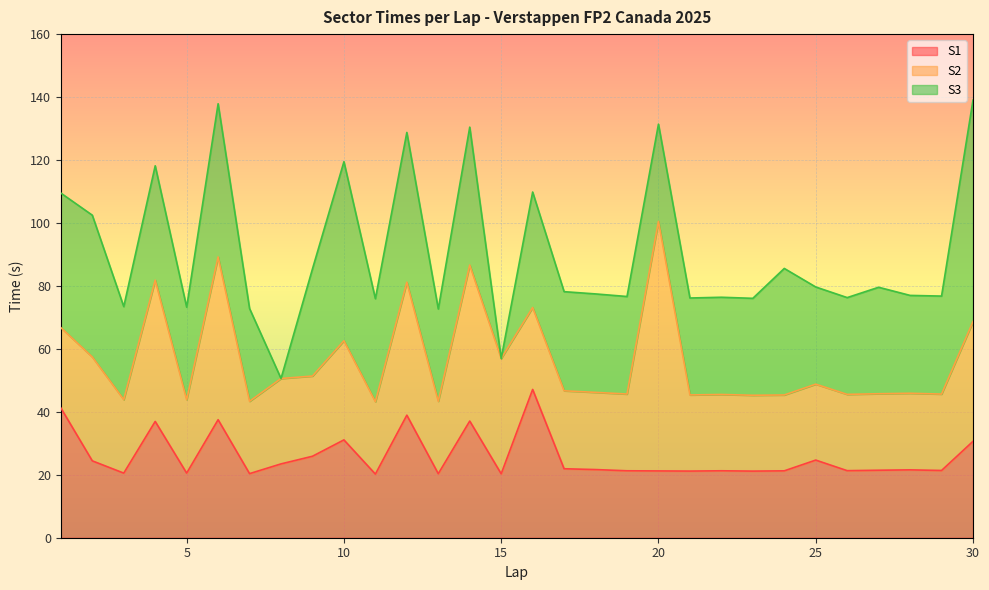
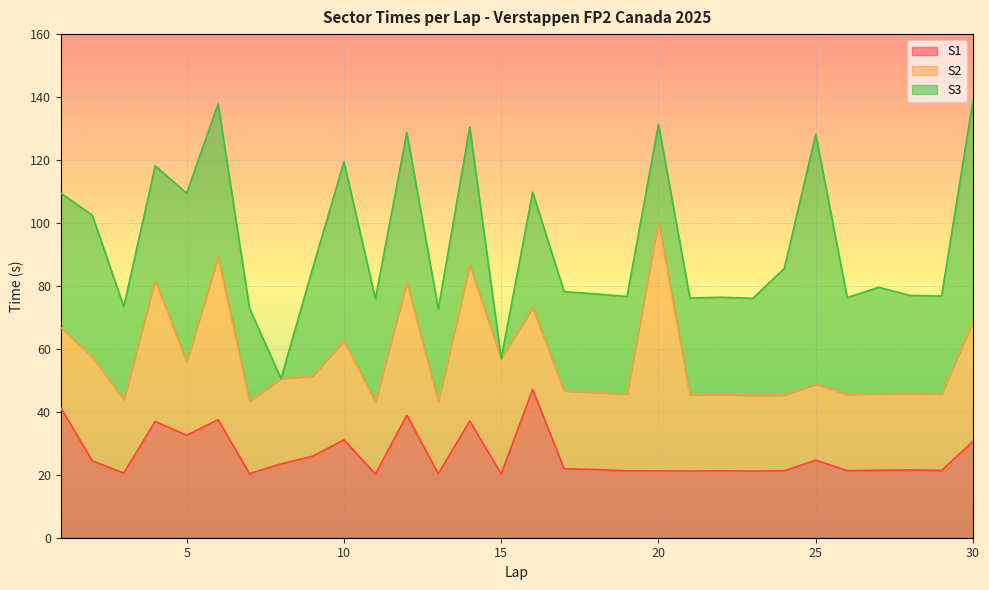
S1, 5: 21 -> 33
S3, 5: 29 -> 54
S3, 25: 31 -> 79
